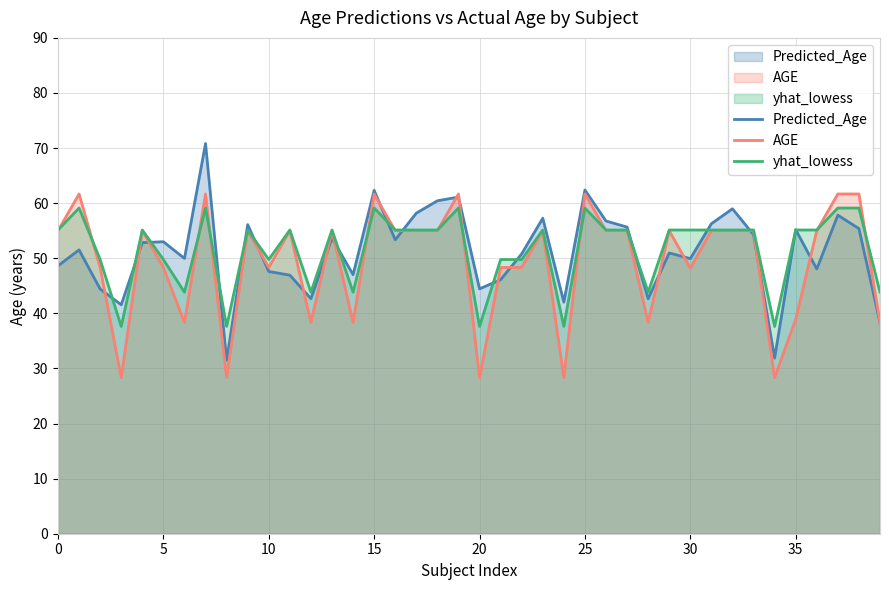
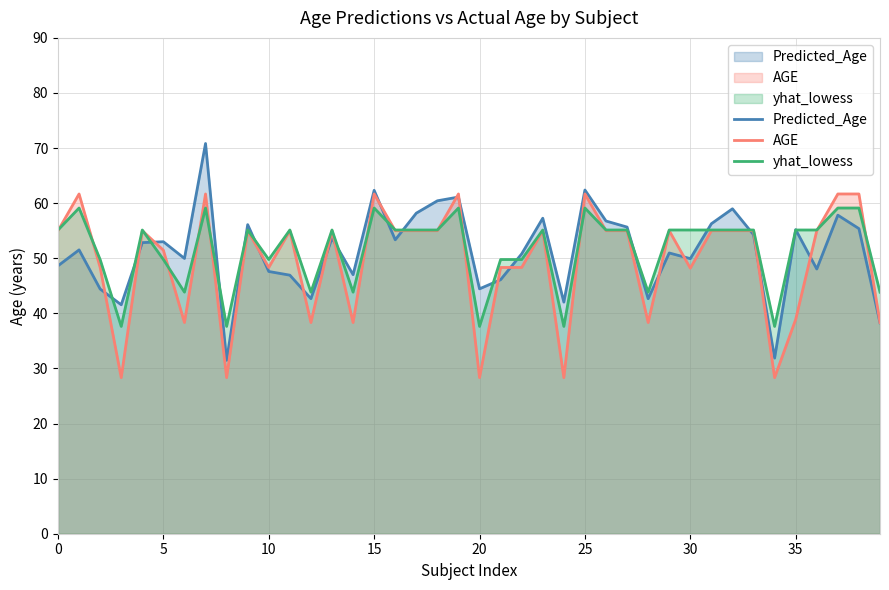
AGE, 5: 48 -> 51
